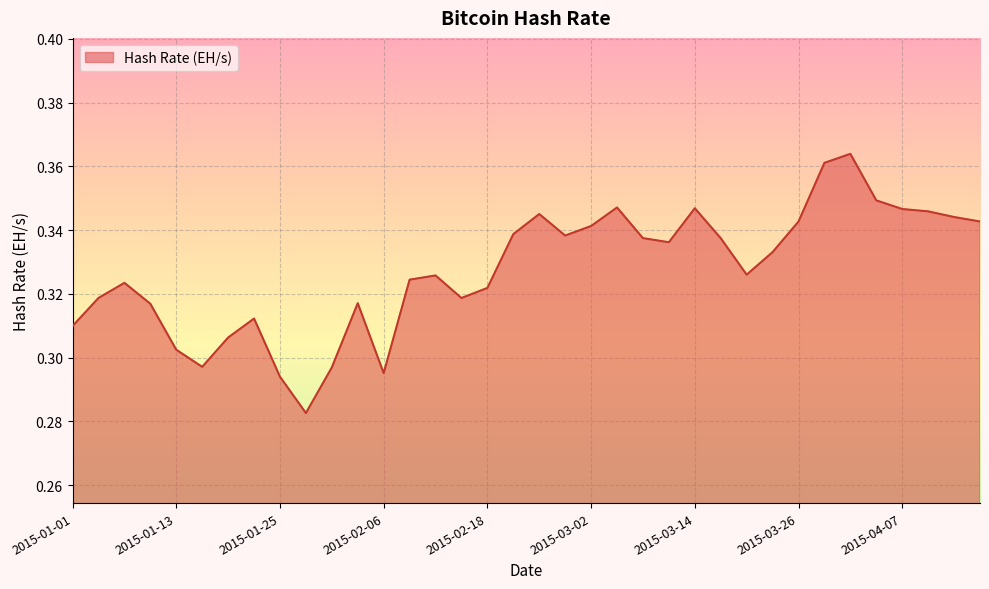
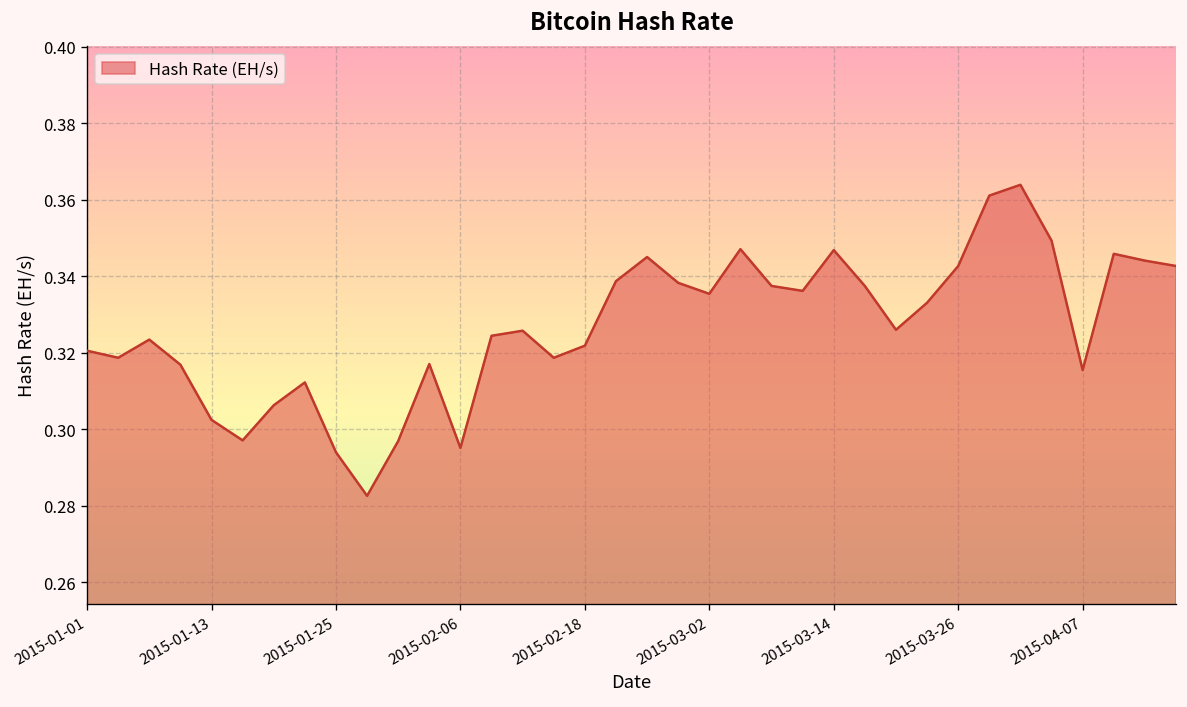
2015-01-01: 0.310 -> 0.321
2015-03-02: 0.341 -> 0.335
2015-04-07: 0.347 -> 0.315
